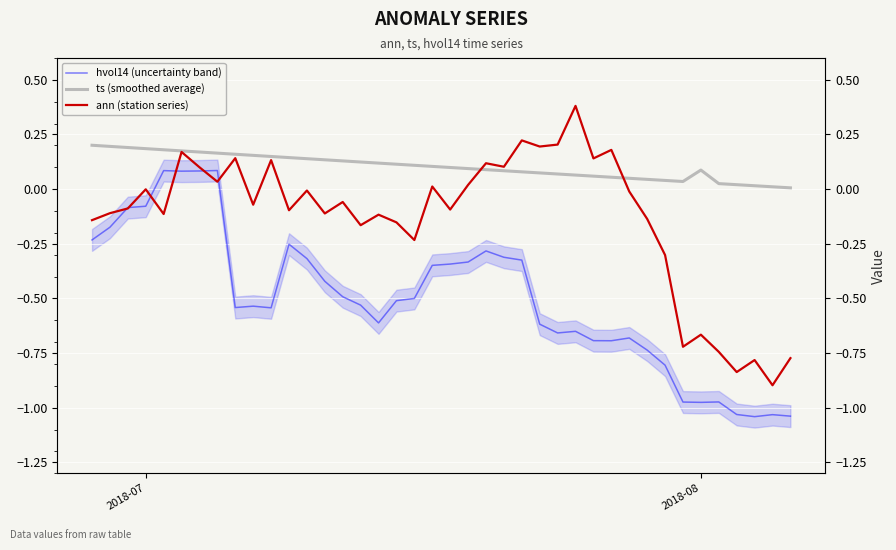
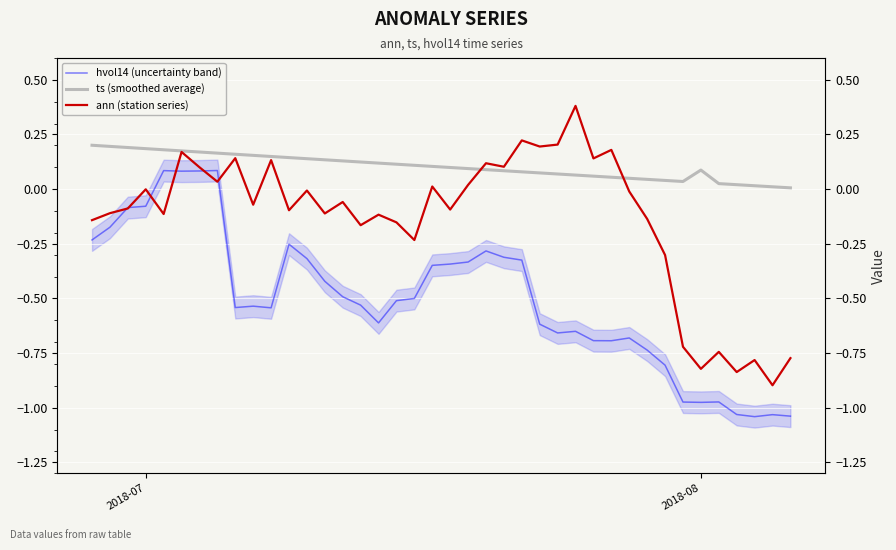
ann (station series), 2018-08: -0.67 -> -0.82
